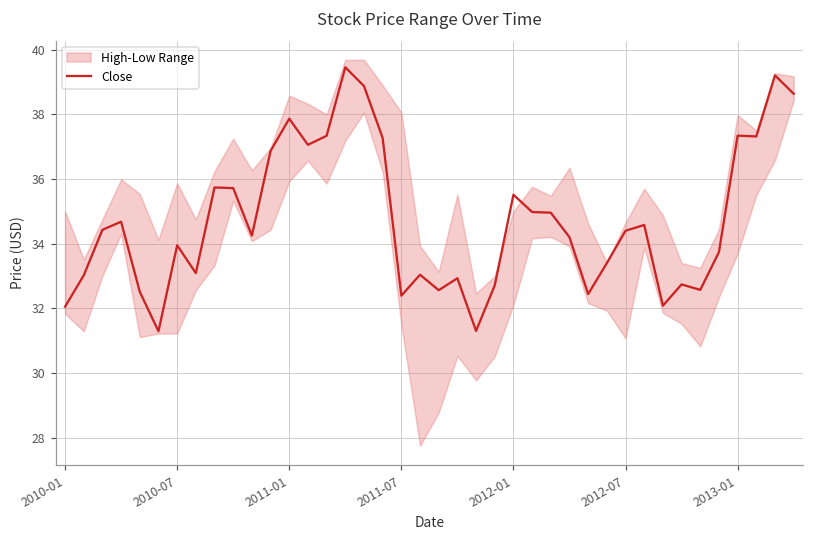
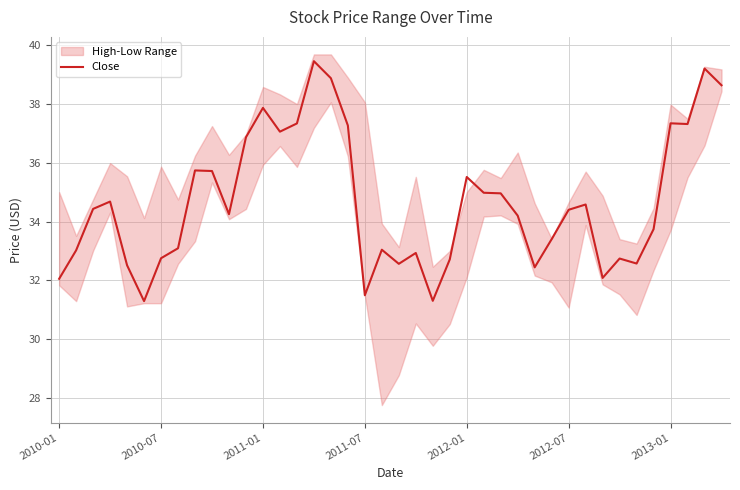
Close, 2010-07: 34.0 -> 32.8
Close, 2011-07: 32.4 -> 31.5
